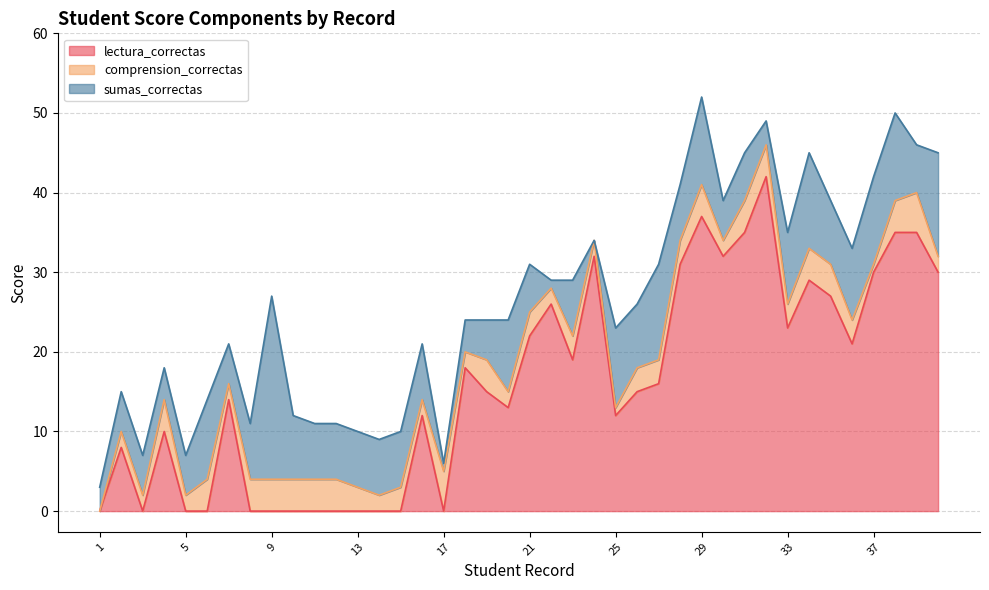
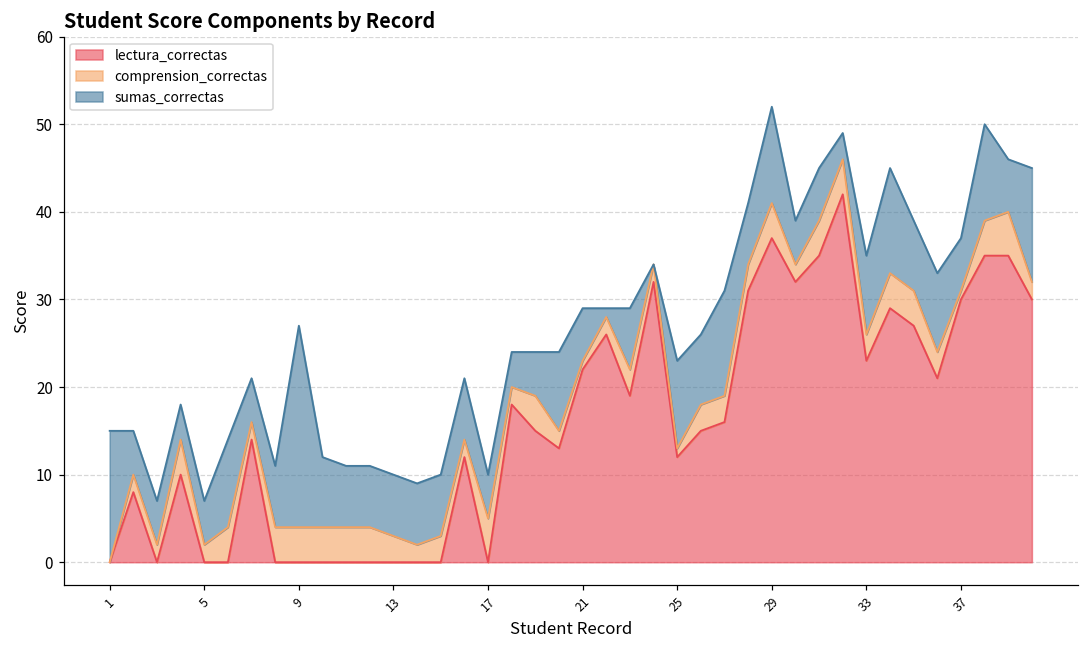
sumas_correctas, 1: 3 -> 15
sumas_correctas, 17: 1 -> 5
comprension_correctas, 21: 3 -> 1
sumas_correctas, 37: 11 -> 6
